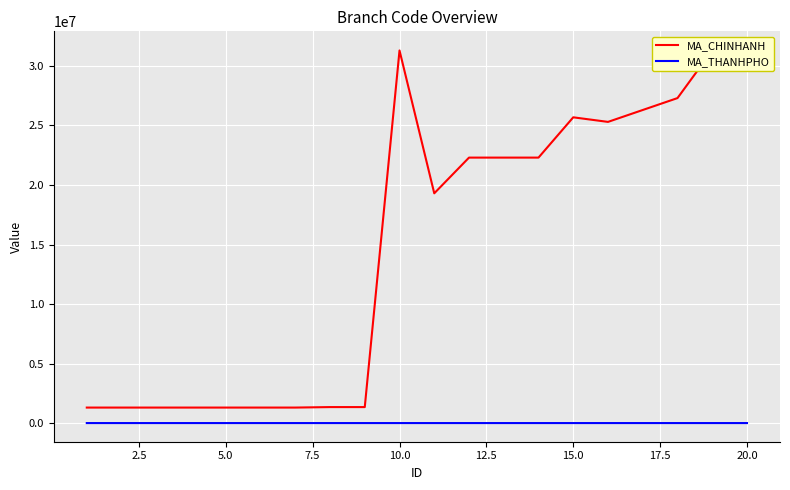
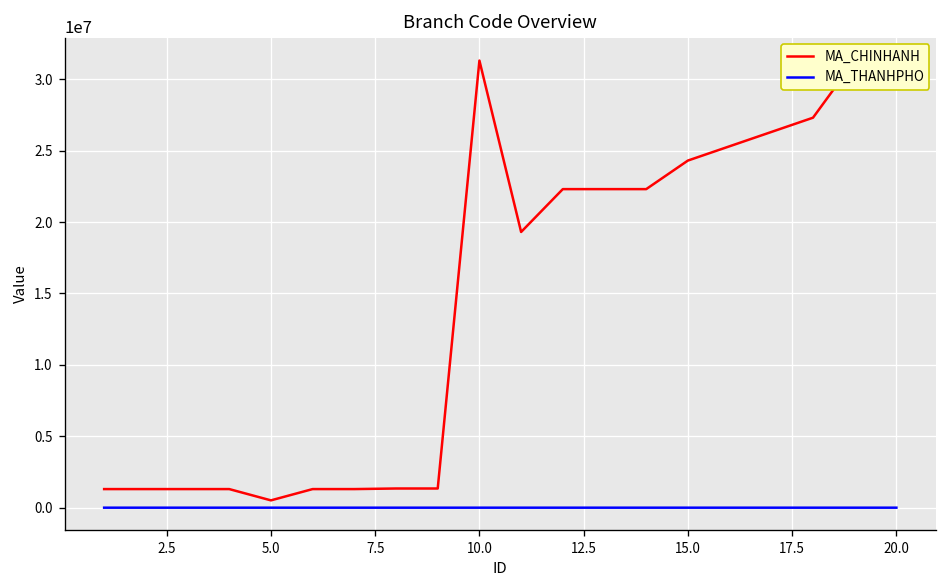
MA_CHINHANH, 5.0: 1300000 -> 500000
MA_CHINHANH, 15.0: 25700000 -> 24300000
